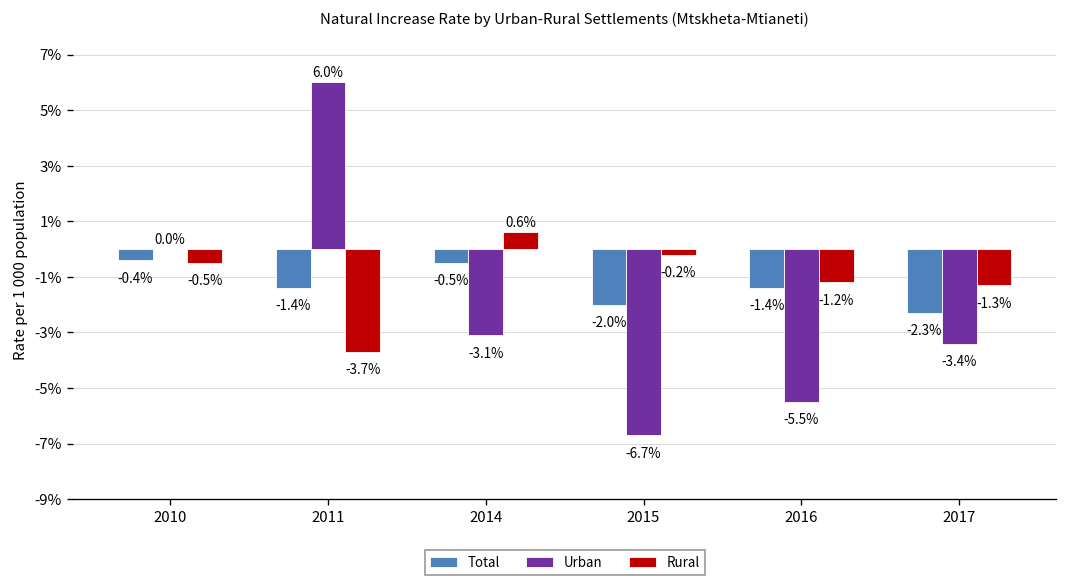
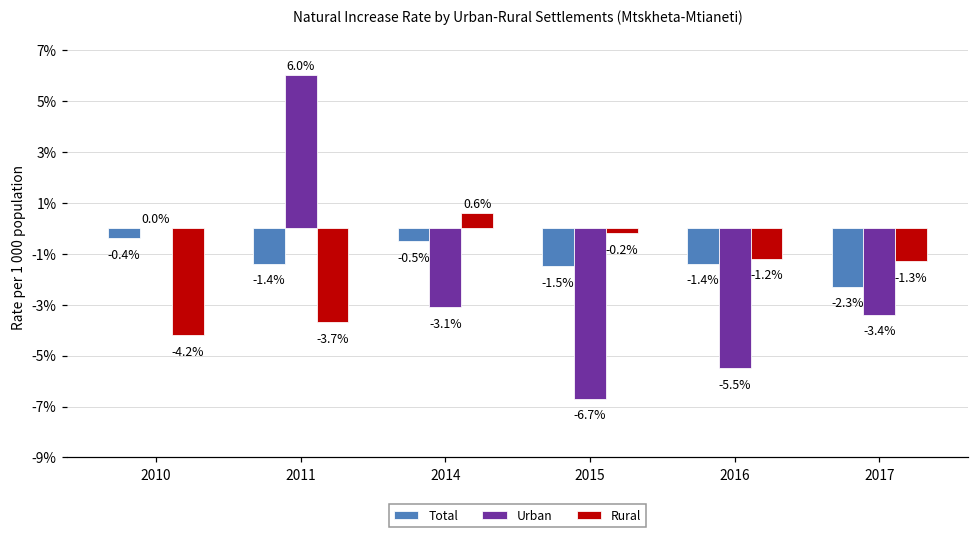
Rural, 2010: -0.5% -> -4.2%
Total, 2015: -2.0% -> -1.5%
